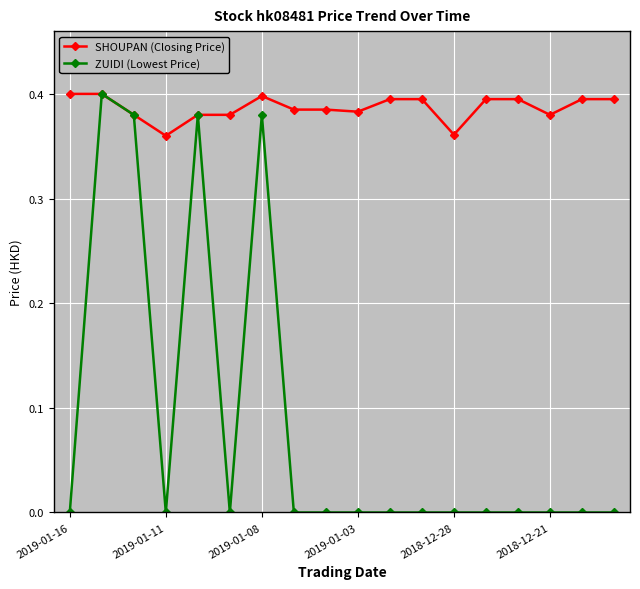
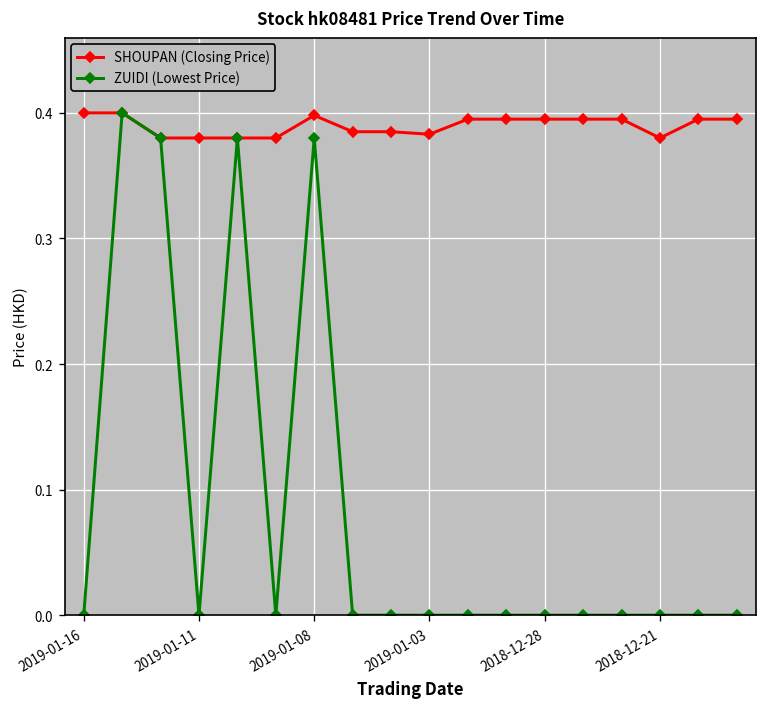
SHOUPAN (Closing Price), 2019-01-11: 0.36 -> 0.38
SHOUPAN (Closing Price), 2018-12-28: 0.361 -> 0.395
